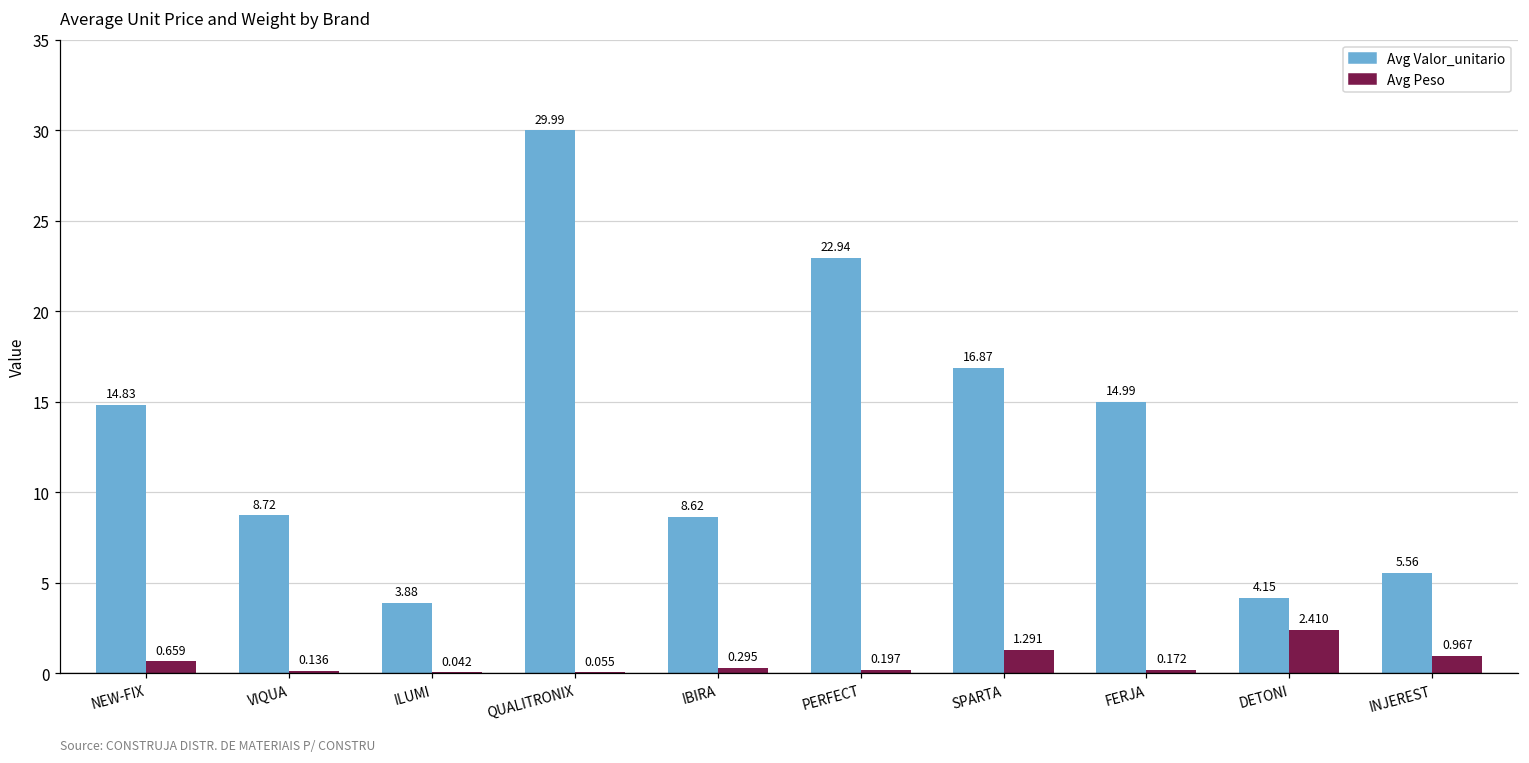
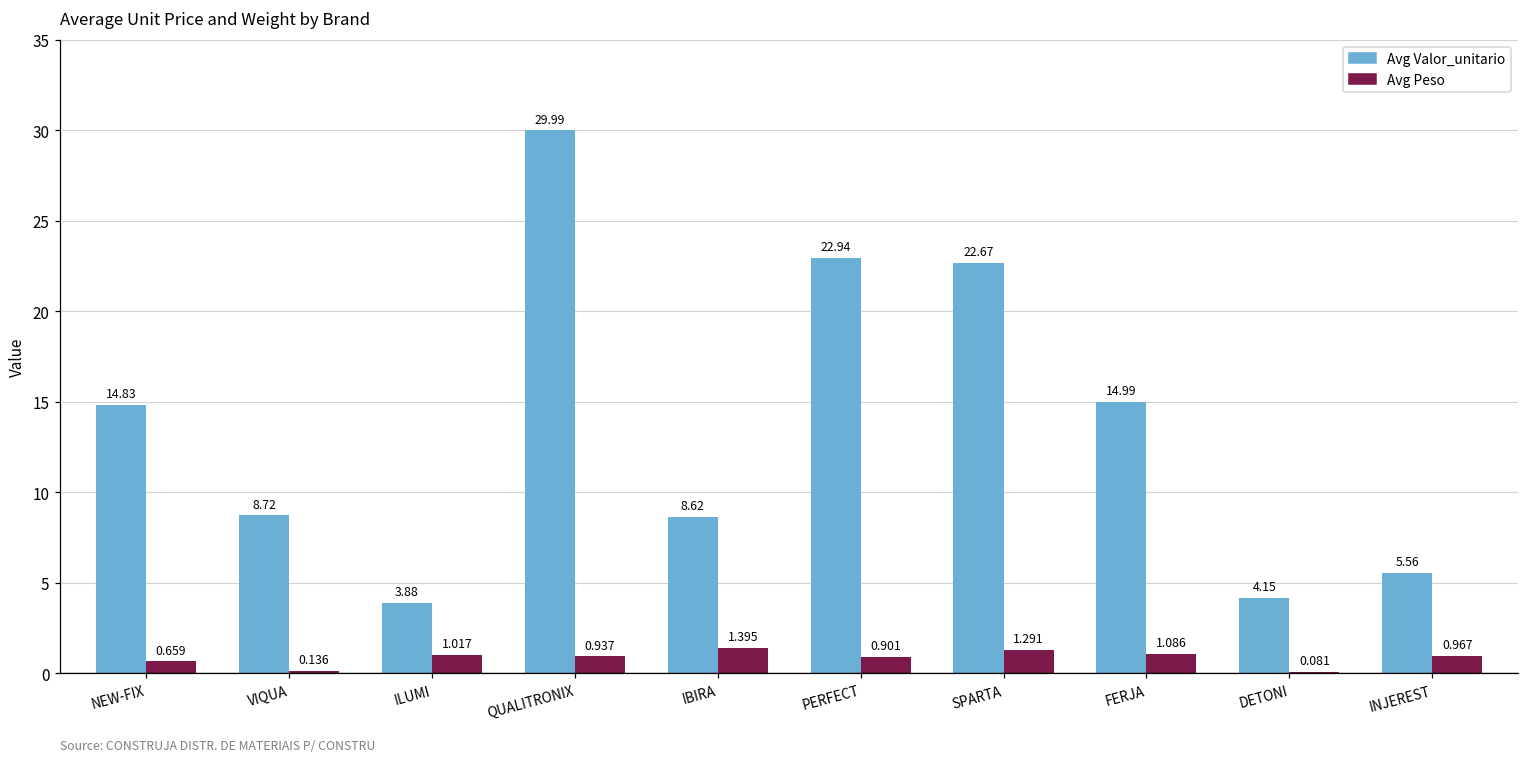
Avg Peso, ILUMI: 0.042 -> 1.017
Avg Peso, QUALITRONIX: 0.055 -> 0.937
Avg Peso, IBIRA: 0.295 -> 1.395
Avg Peso, PERFECT: 0.197 -> 0.901
Avg Valor_unitario, SPARTA: 16.87 -> 22.67
Avg Peso, FERJA: 0.172 -> 1.086
Avg Peso, DETONI: 2.410 -> 0.081
